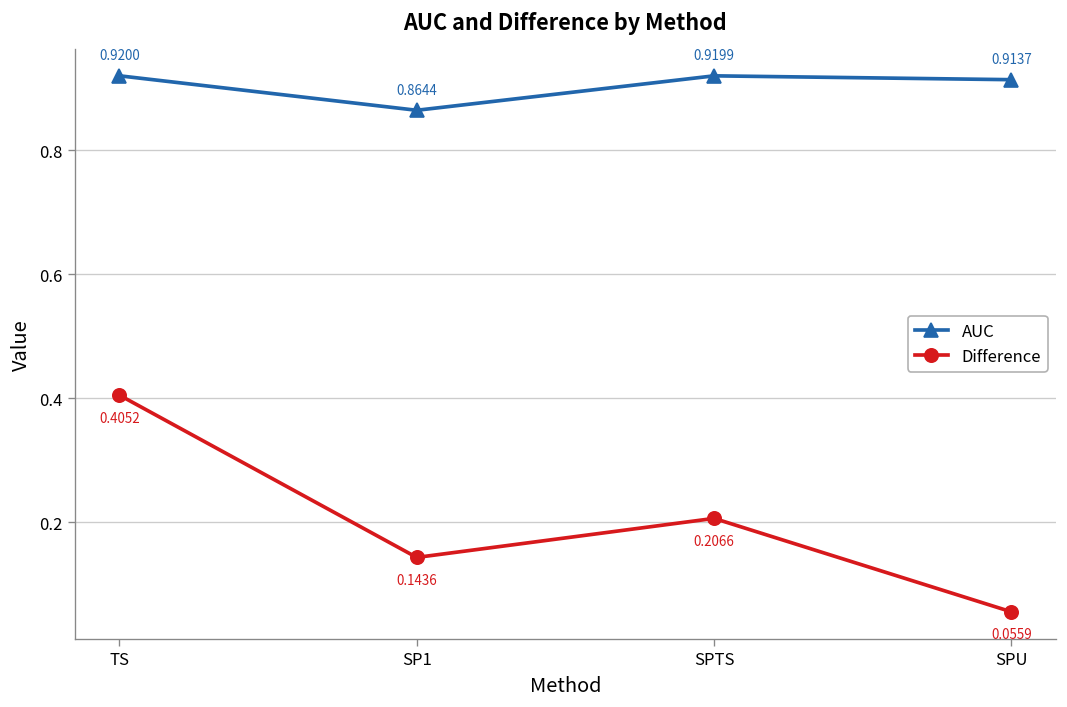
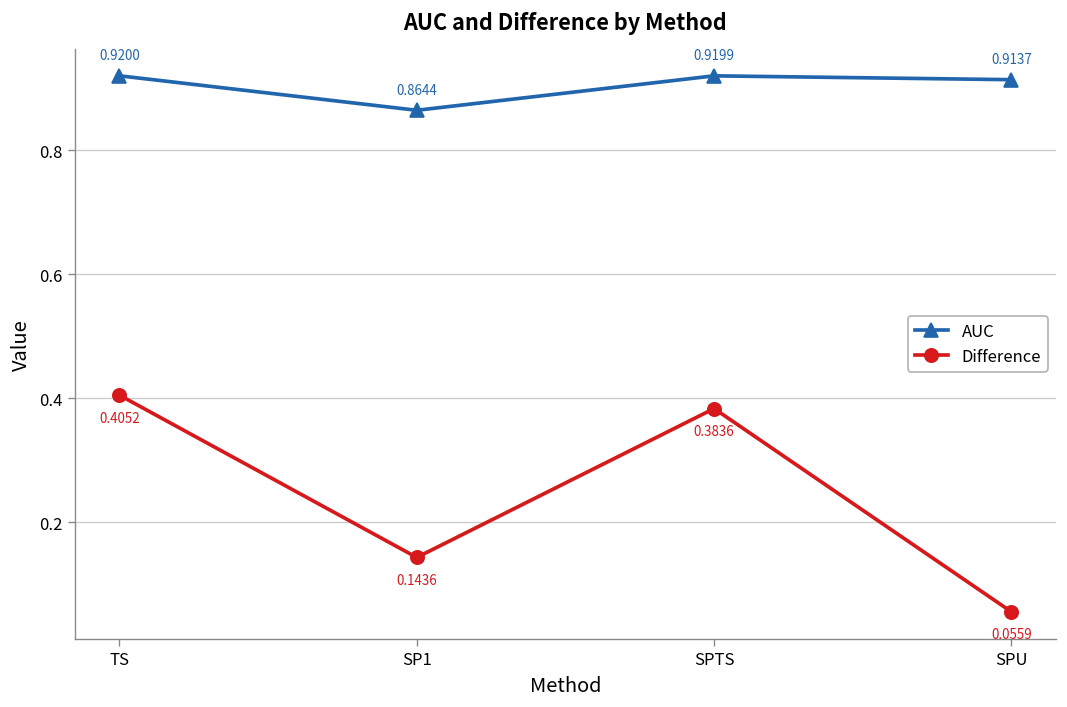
Difference, SPTS: 0.2066 -> 0.3836
